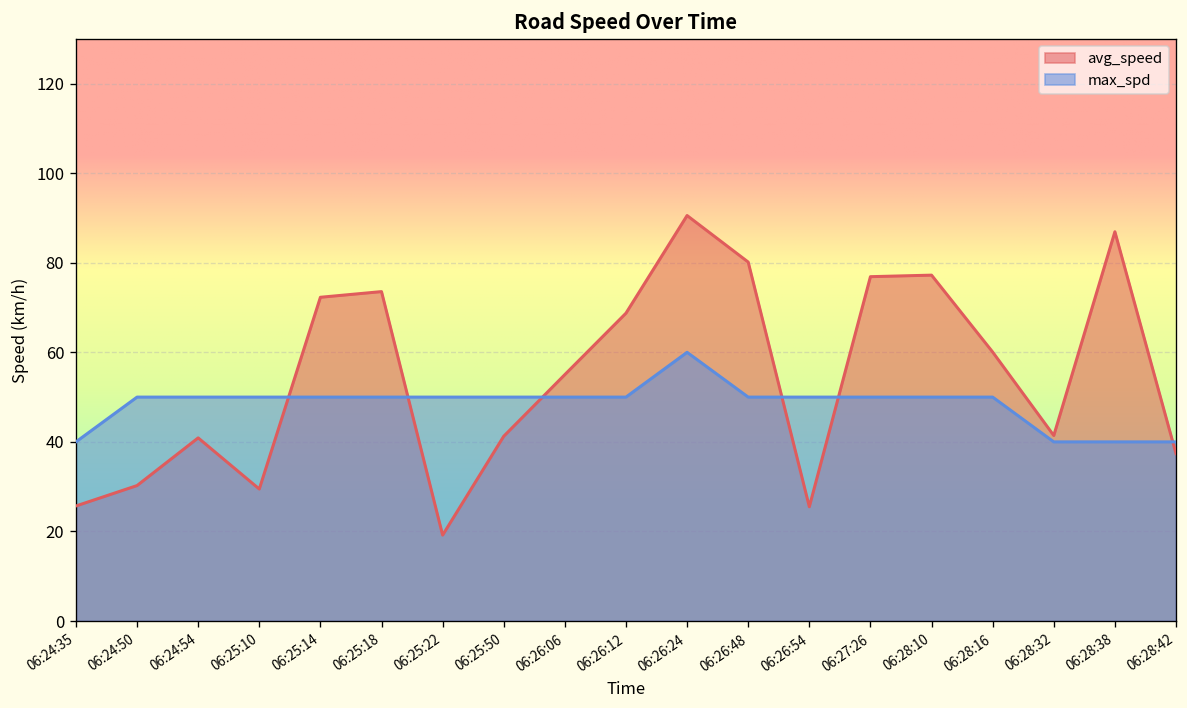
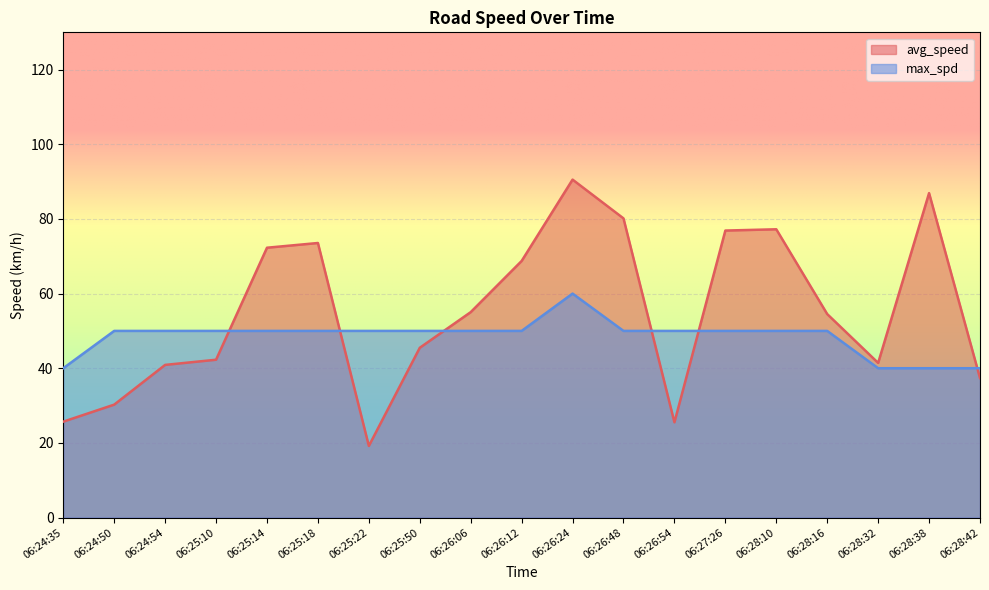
avg_speed, 06:25:10: 29 -> 42
avg_speed, 06:25:50: 41 -> 45
avg_speed, 06:28:16: 60 -> 55
